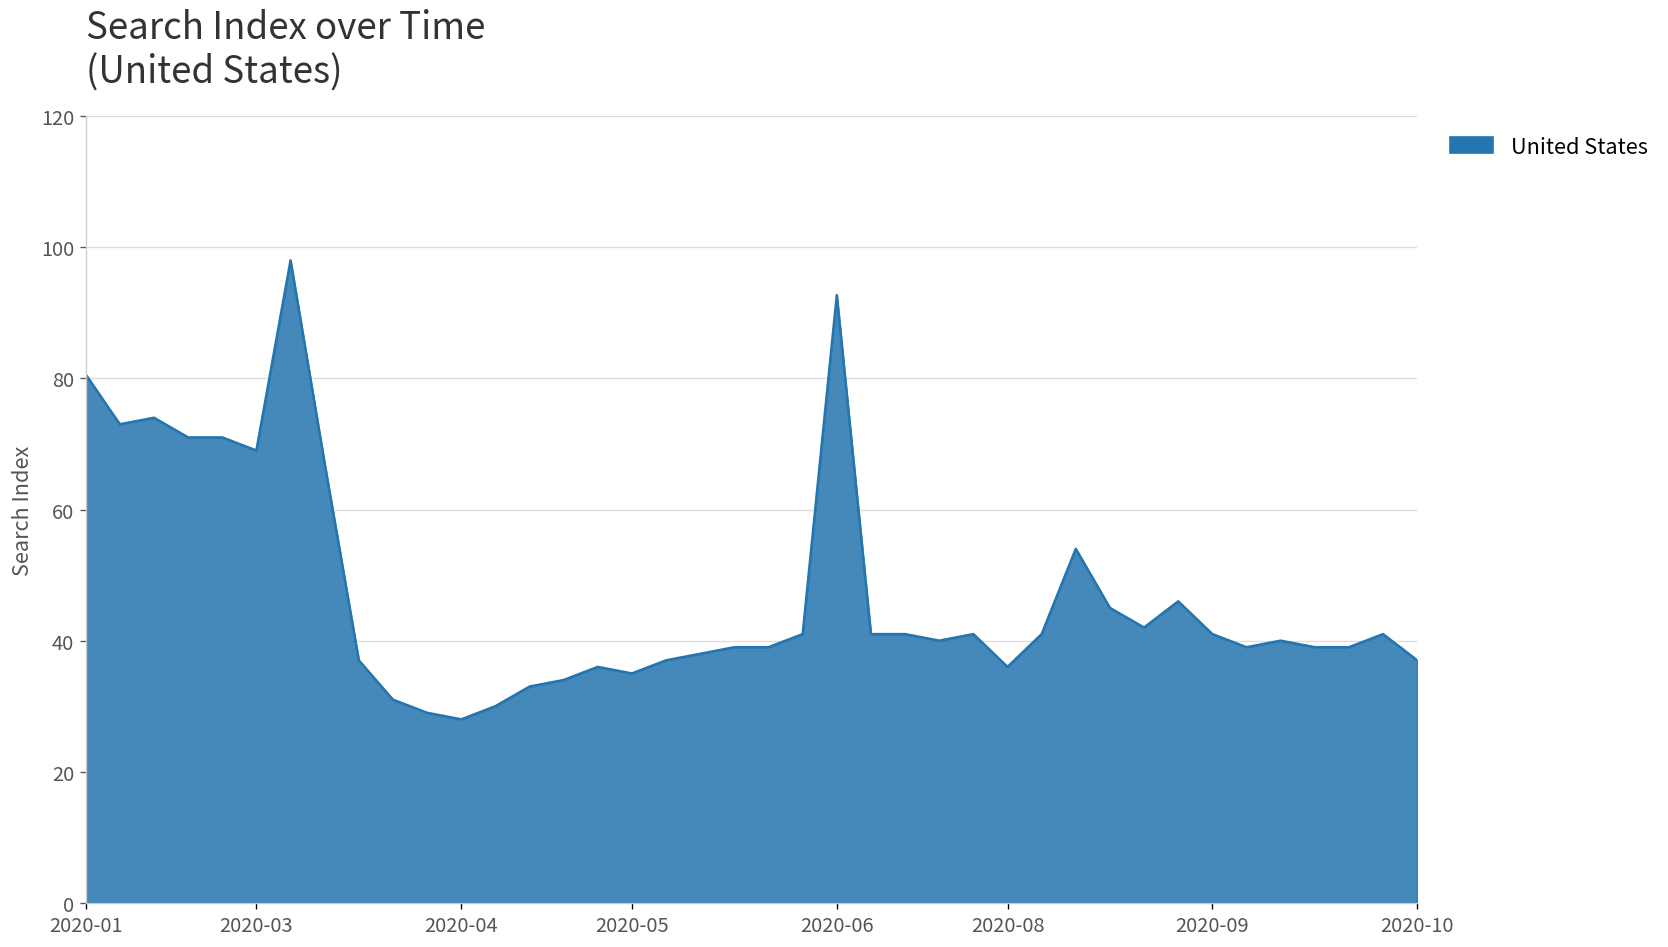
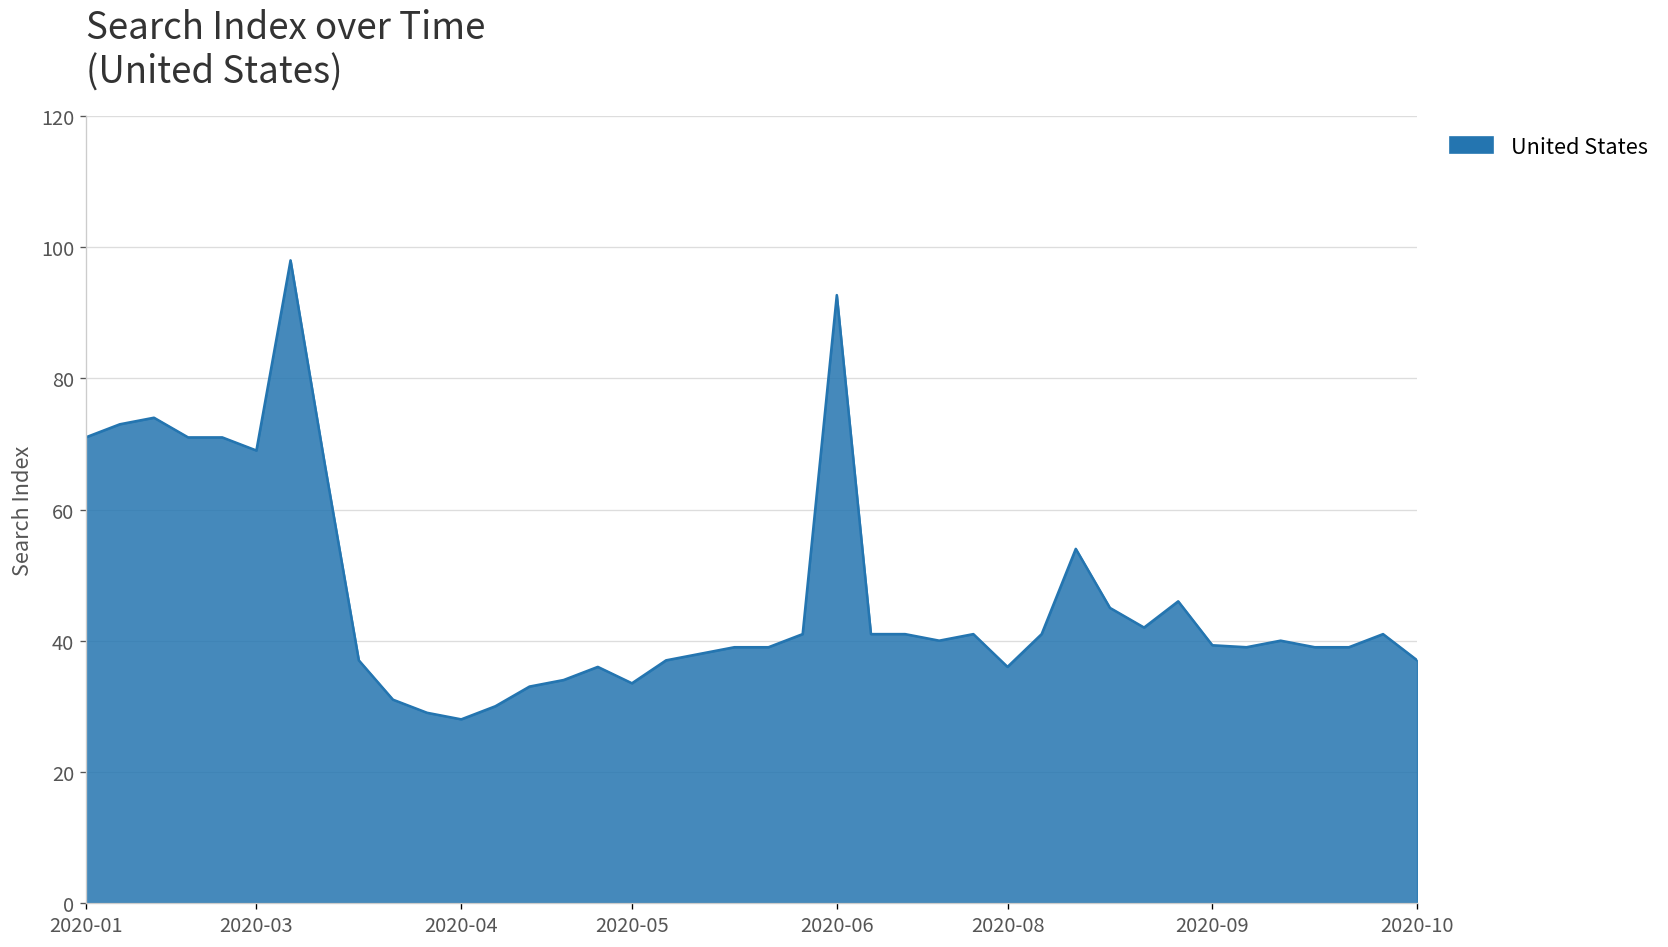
2020-01: 81 -> 71
2020-05: 35 -> 34
2020-09: 41 -> 39
